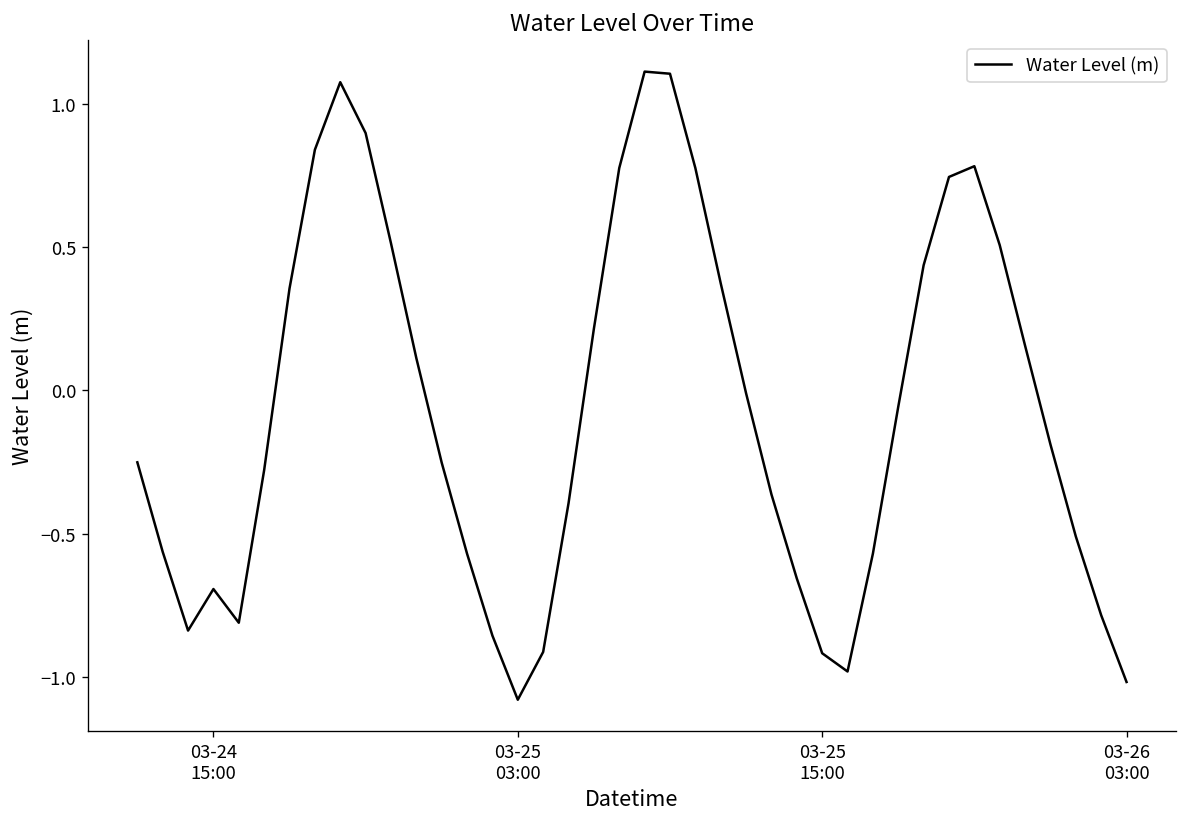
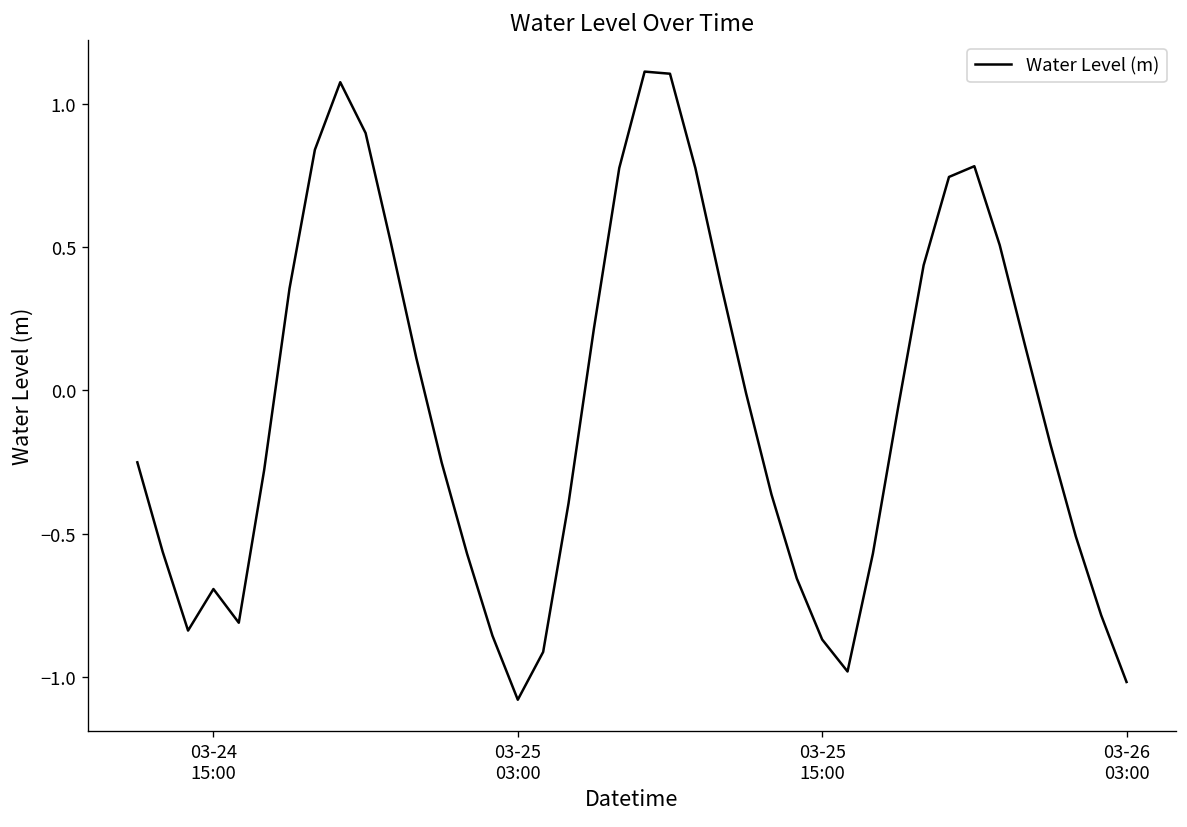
03-25 15:00: -0.92 -> -0.87
